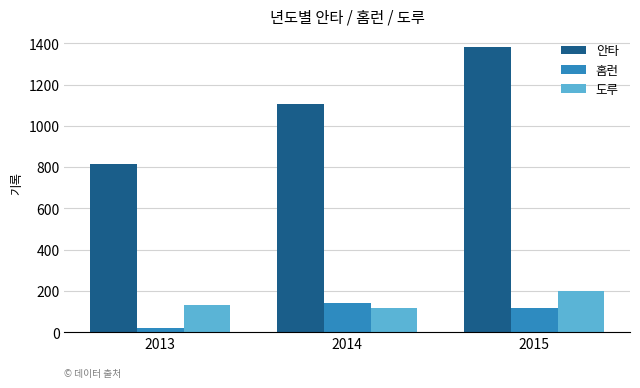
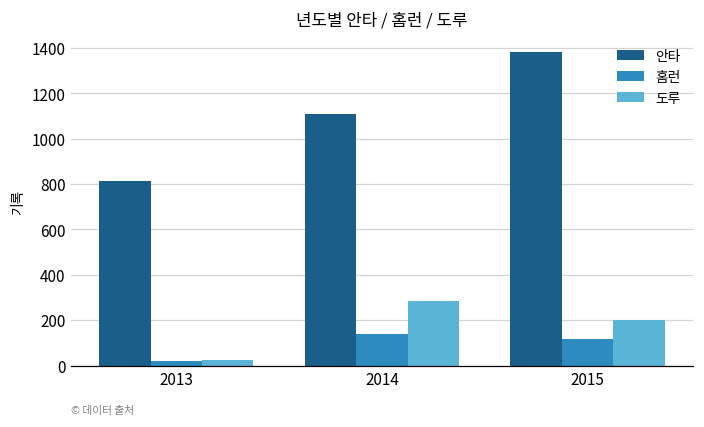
도루, 2013: 130 -> 20
도루, 2014: 120 -> 290
